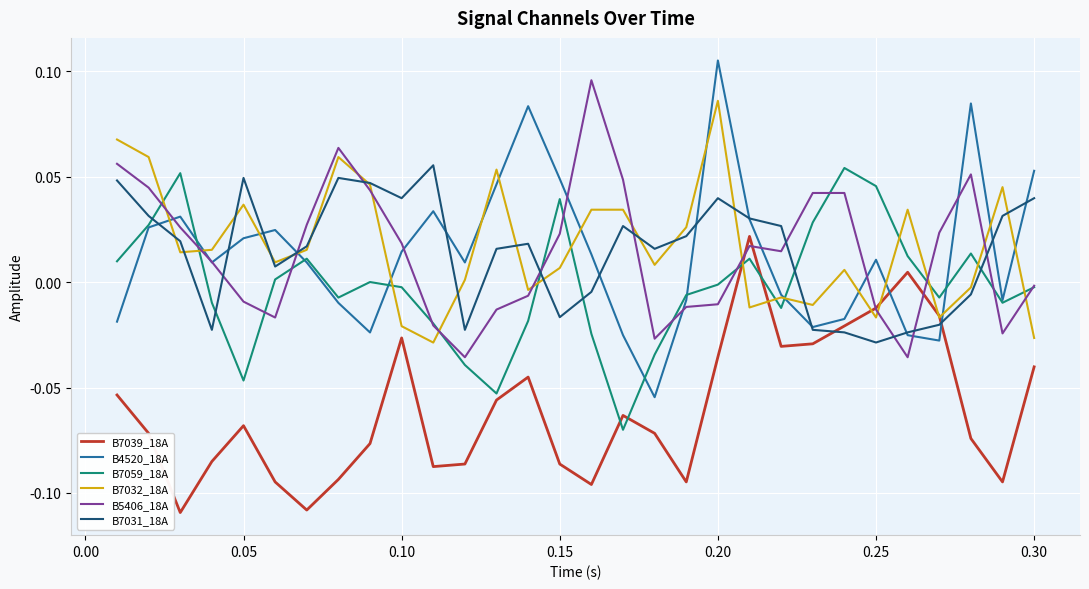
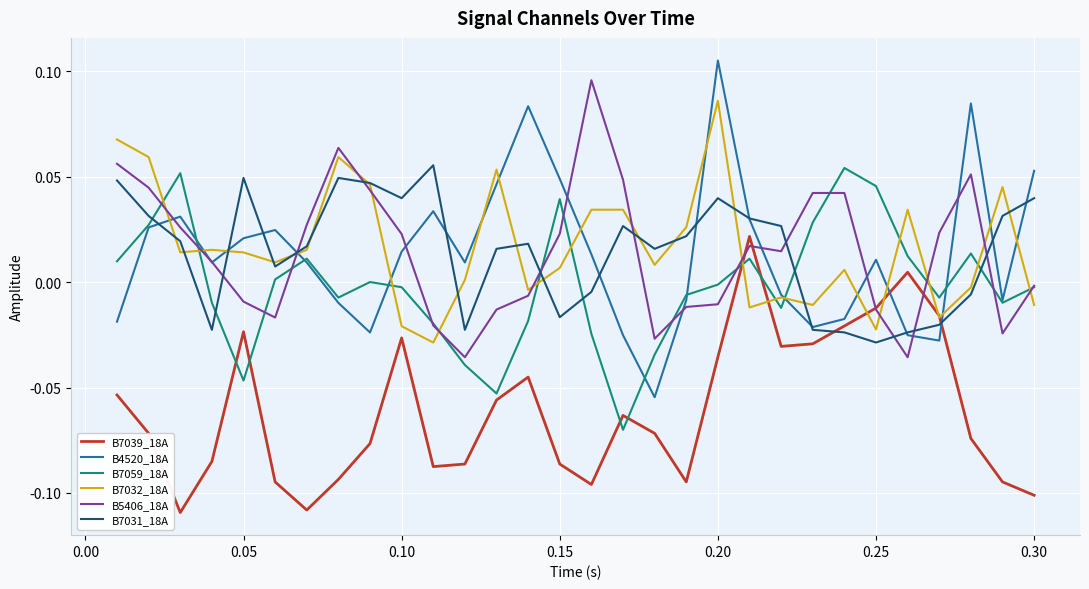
B7039_18A, 0.05: -0.068 -> -0.024
B7032_18A, 0.05: 0.037 -> 0.014
B5406_18A, 0.10: 0.018 -> 0.023
B7032_18A, 0.25: -0.017 -> -0.022
B7039_18A, 0.30: -0.040 -> -0.101
B7032_18A, 0.30: -0.027 -> -0.011
